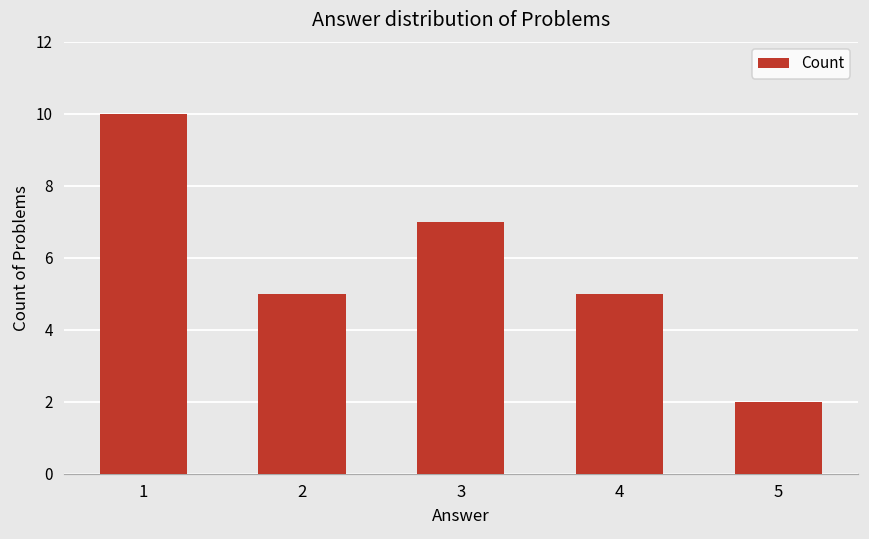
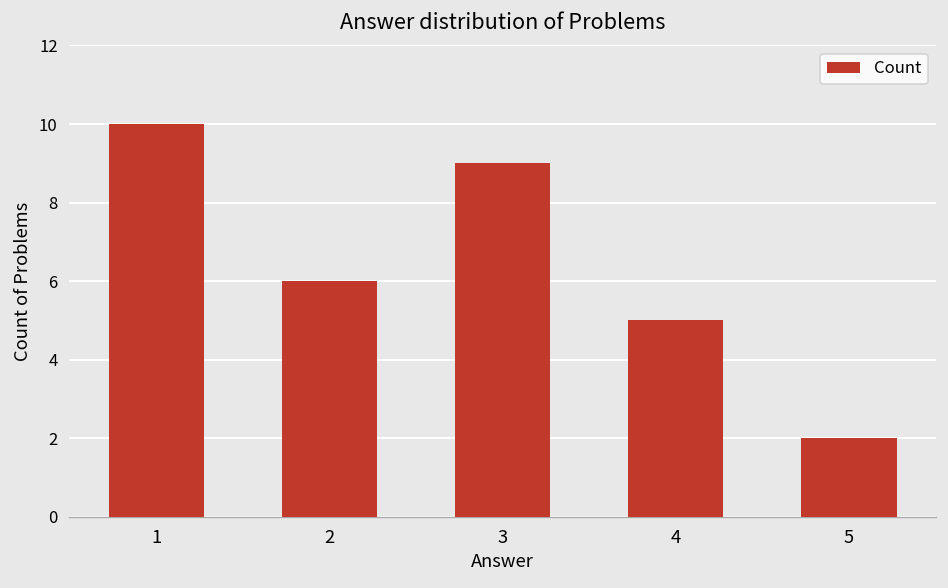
2: 5 -> 6
3: 7 -> 9
